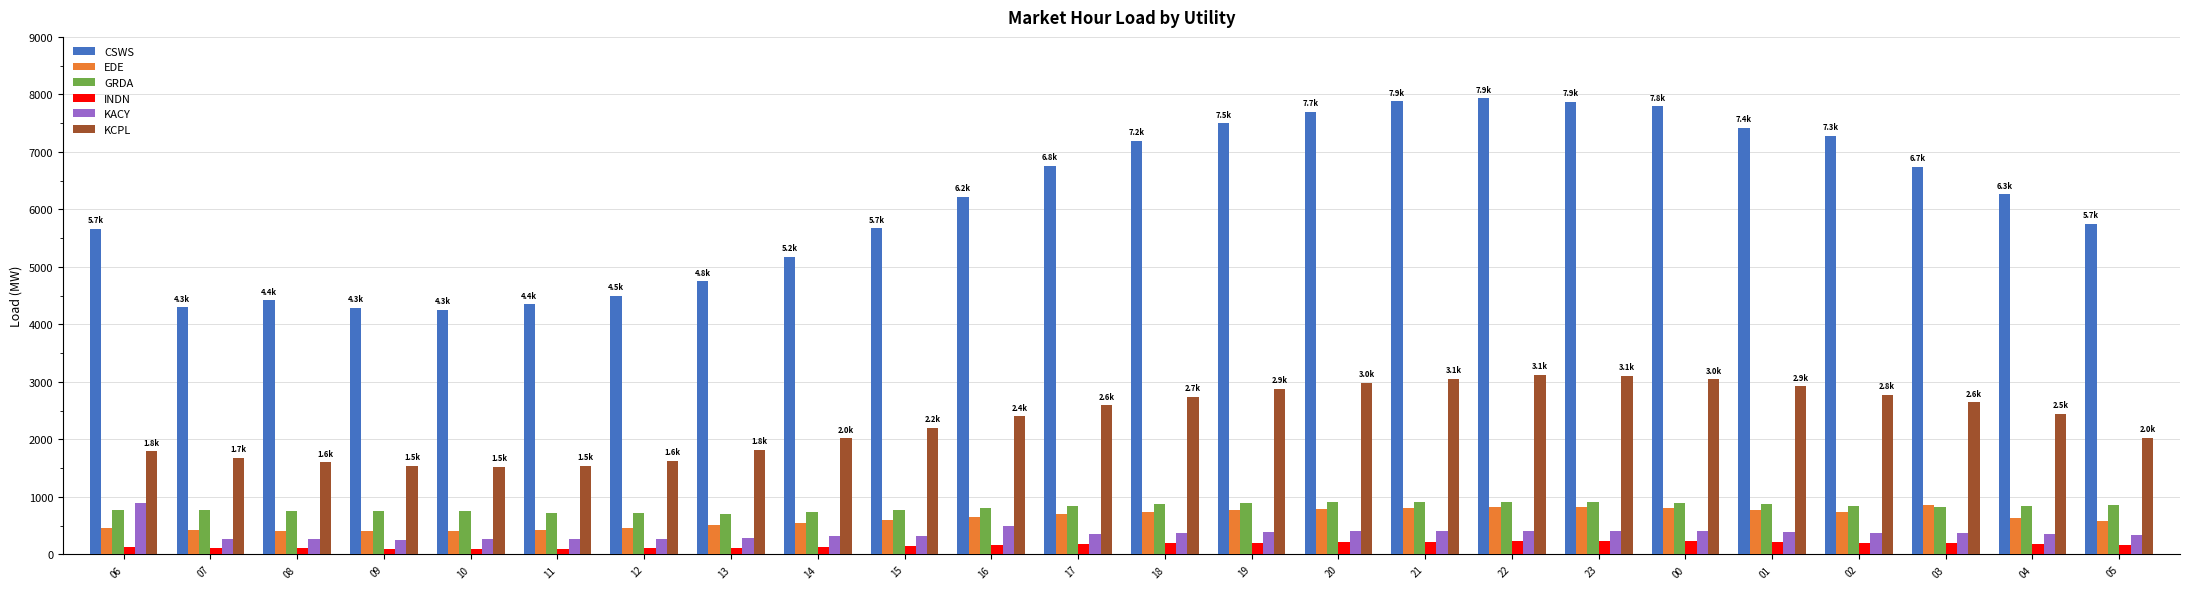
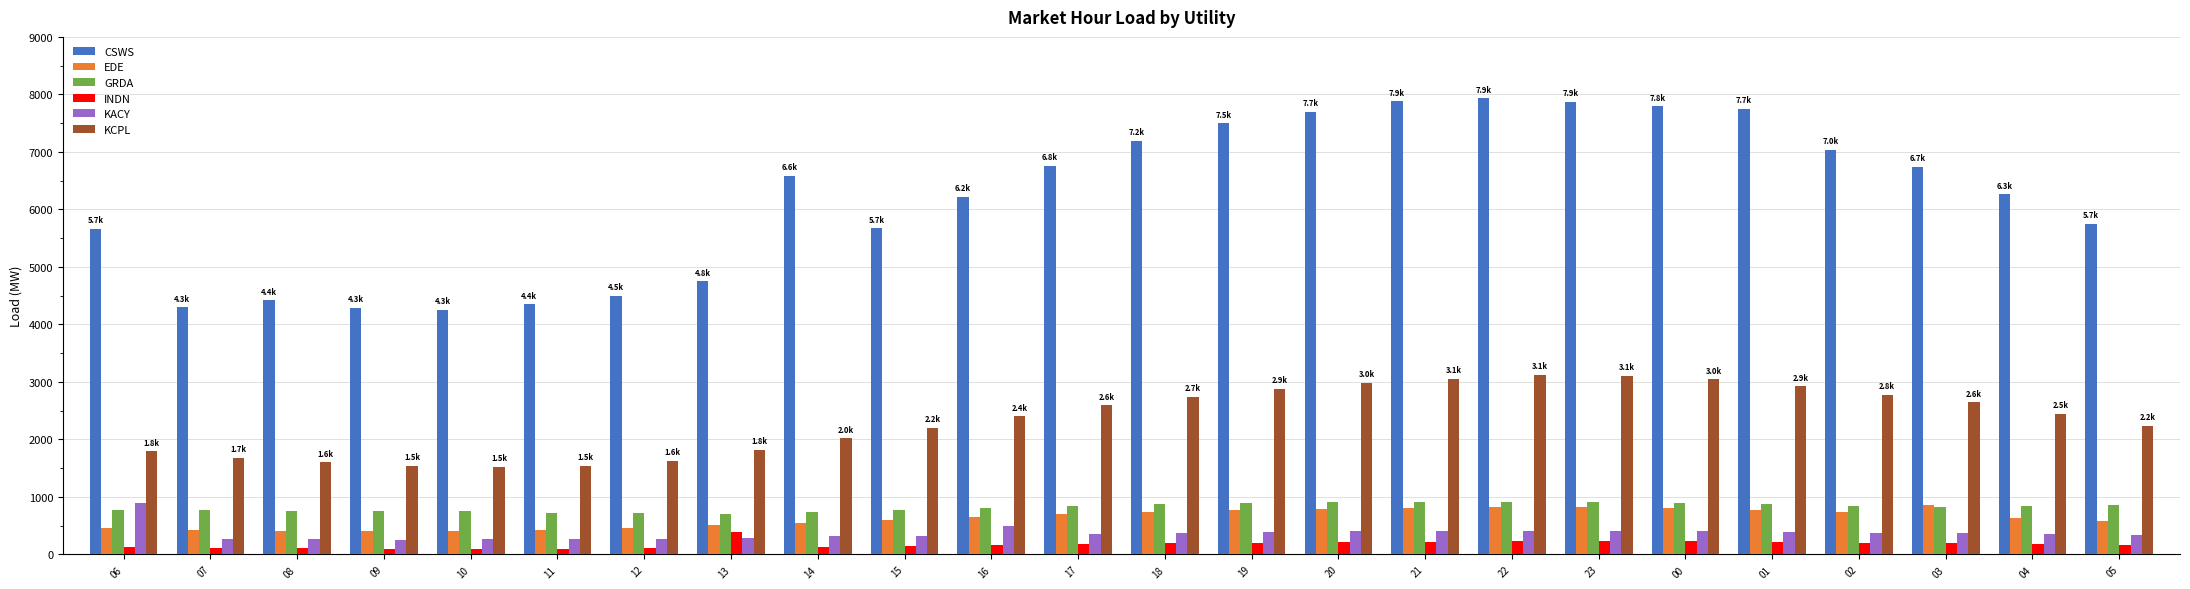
INDN, 13: 100 -> 400
CSWS, 14: 5.2k -> 6.6k
CSWS, 01: 7.4k -> 7.7k
CSWS, 02: 7.3k -> 7.0k
KCPL, 05: 2.0k -> 2.2k
